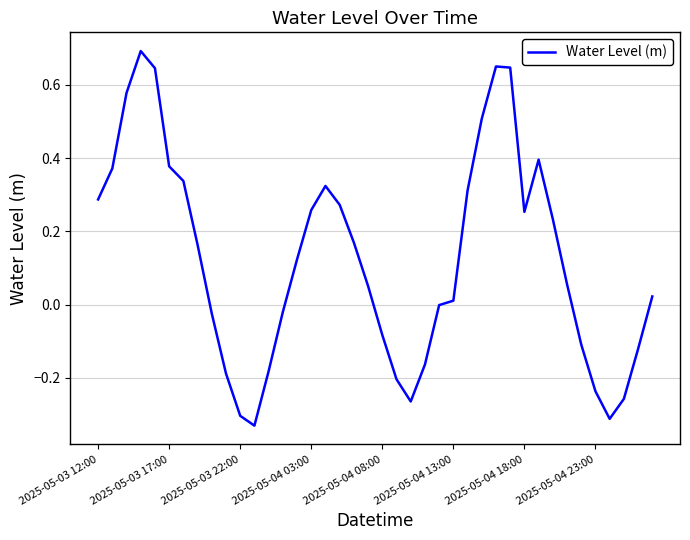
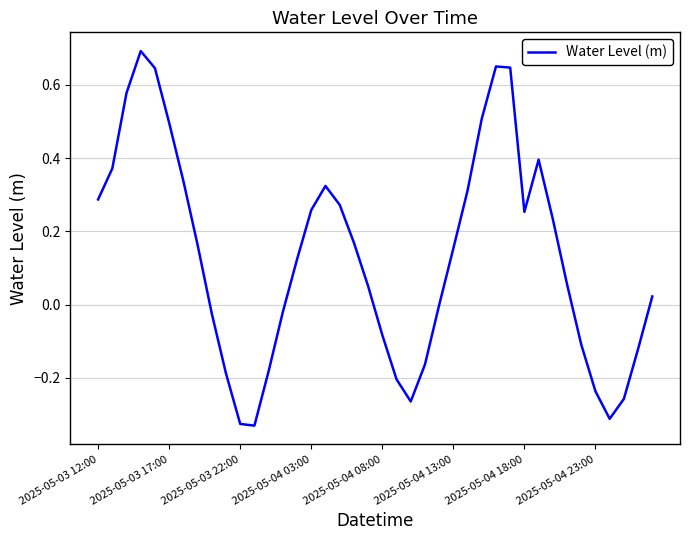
2025-05-03 17:00: 0.38 -> 0.50
2025-05-03 22:00: -0.30 -> -0.33
2025-05-04 13:00: 0.01 -> 0.15
